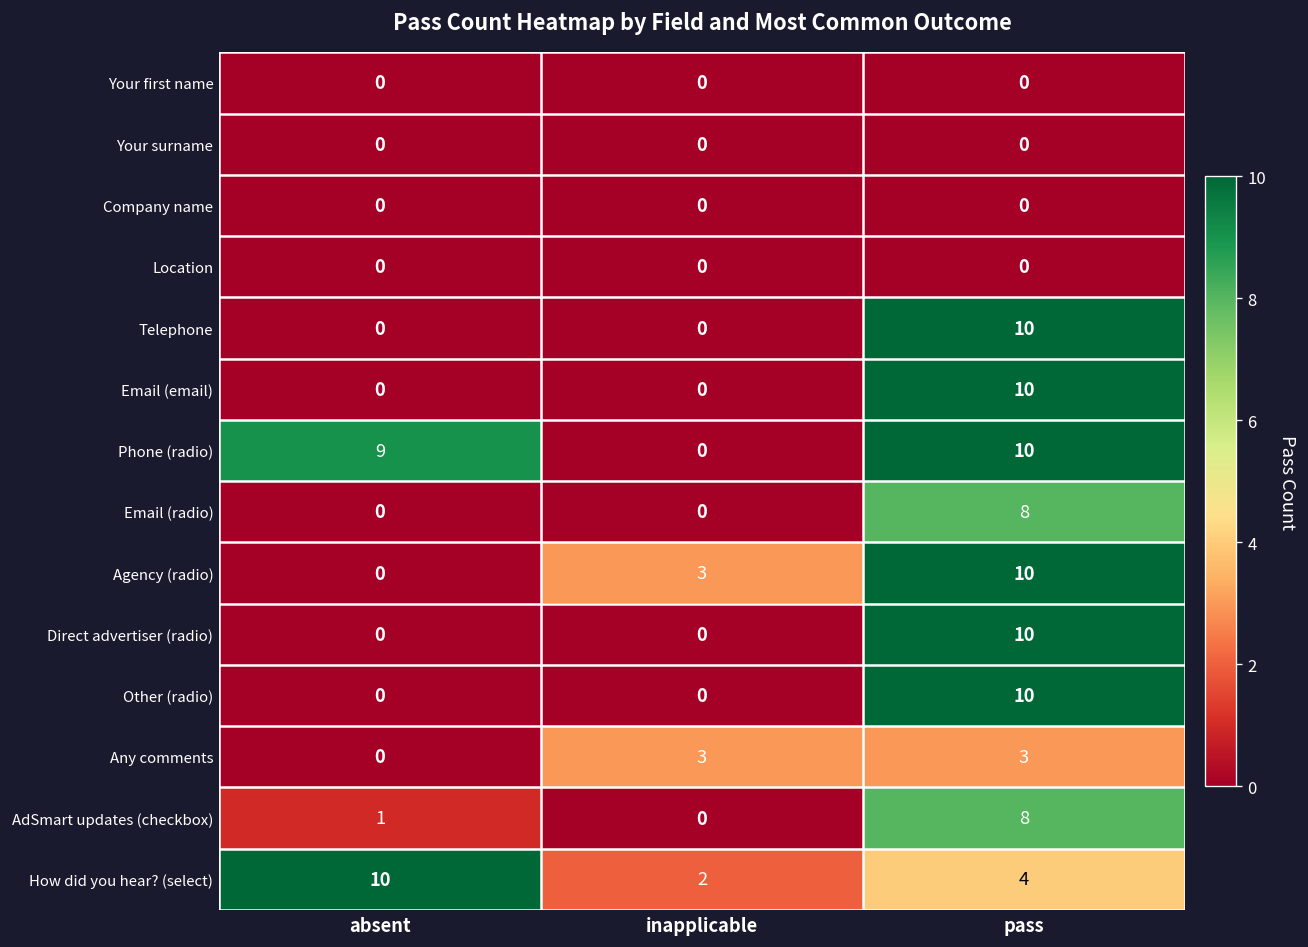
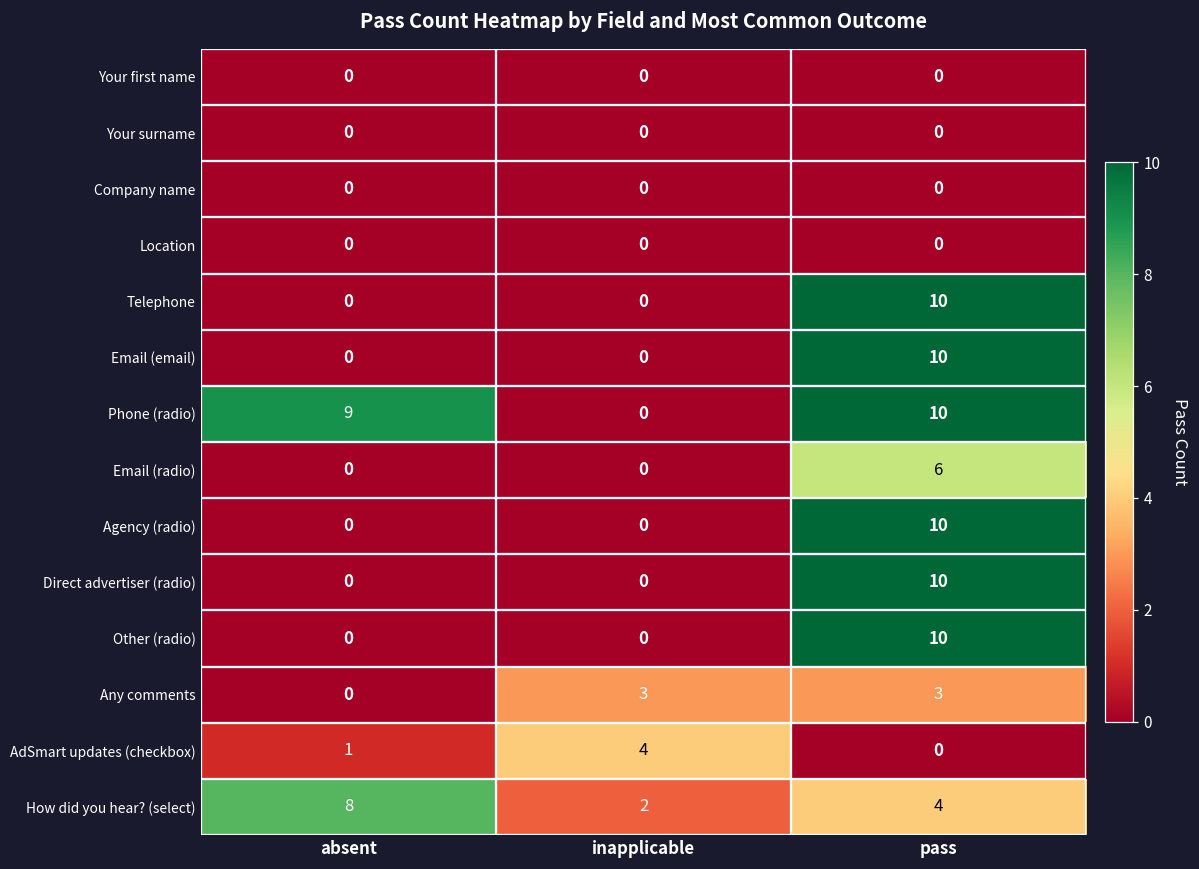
Email (radio), pass: 8 -> 6
Agency (radio), inapplicable: 3 -> 0
AdSmart updates (checkbox), inapplicable: 0 -> 4
AdSmart updates (checkbox), pass: 8 -> 0
How did you hear? (select), absent: 10 -> 8
